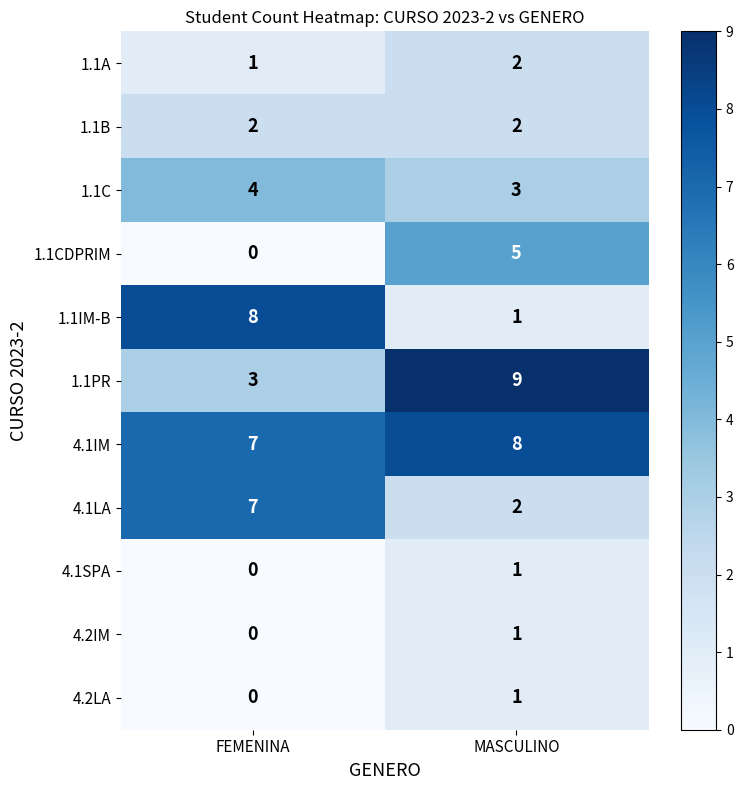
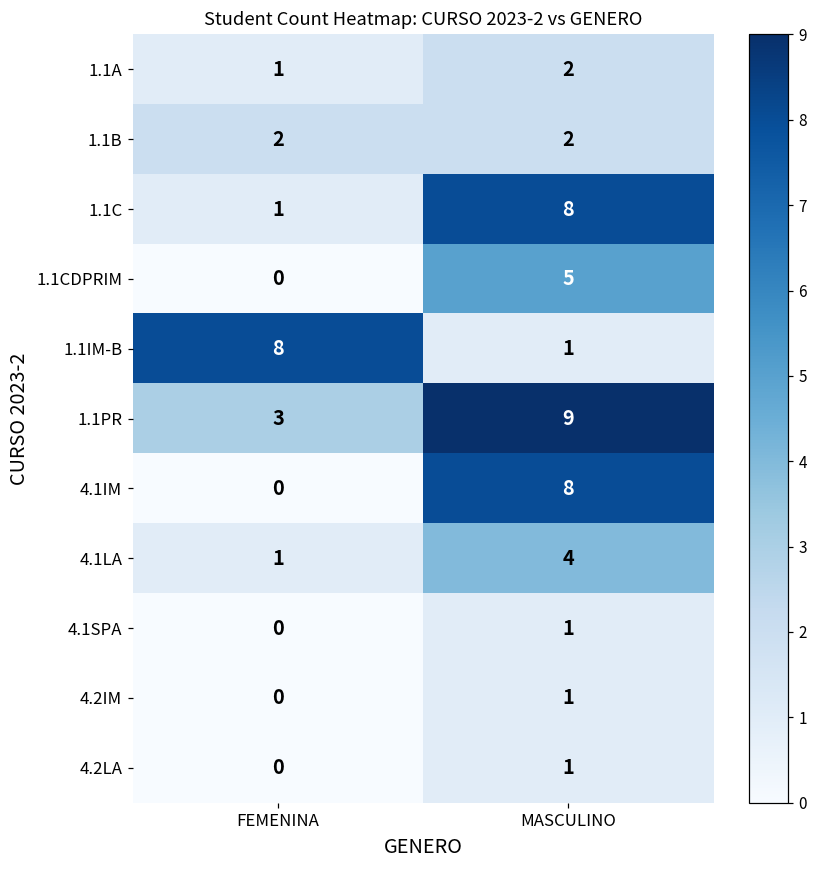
1.1C, FEMENINA: 4 -> 1
1.1C, MASCULINO: 3 -> 8
4.1IM, FEMENINA: 7 -> 0
4.1LA, FEMENINA: 7 -> 1
4.1LA, MASCULINO: 2 -> 4
